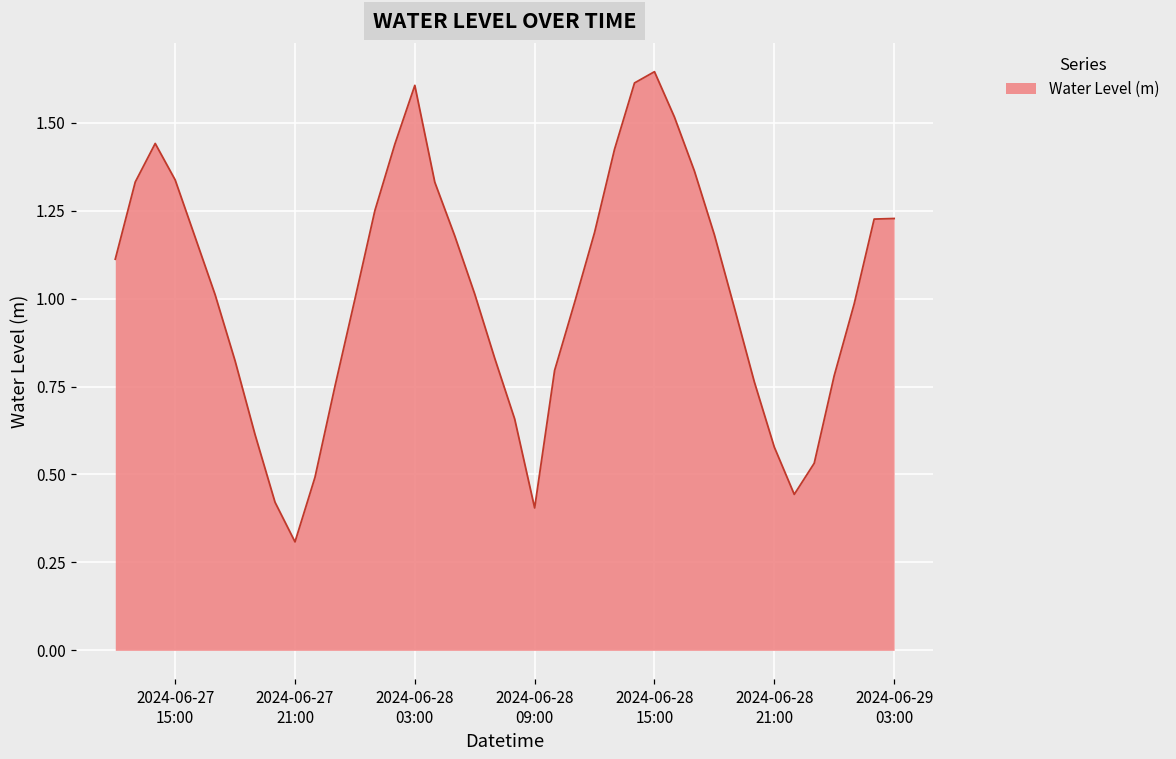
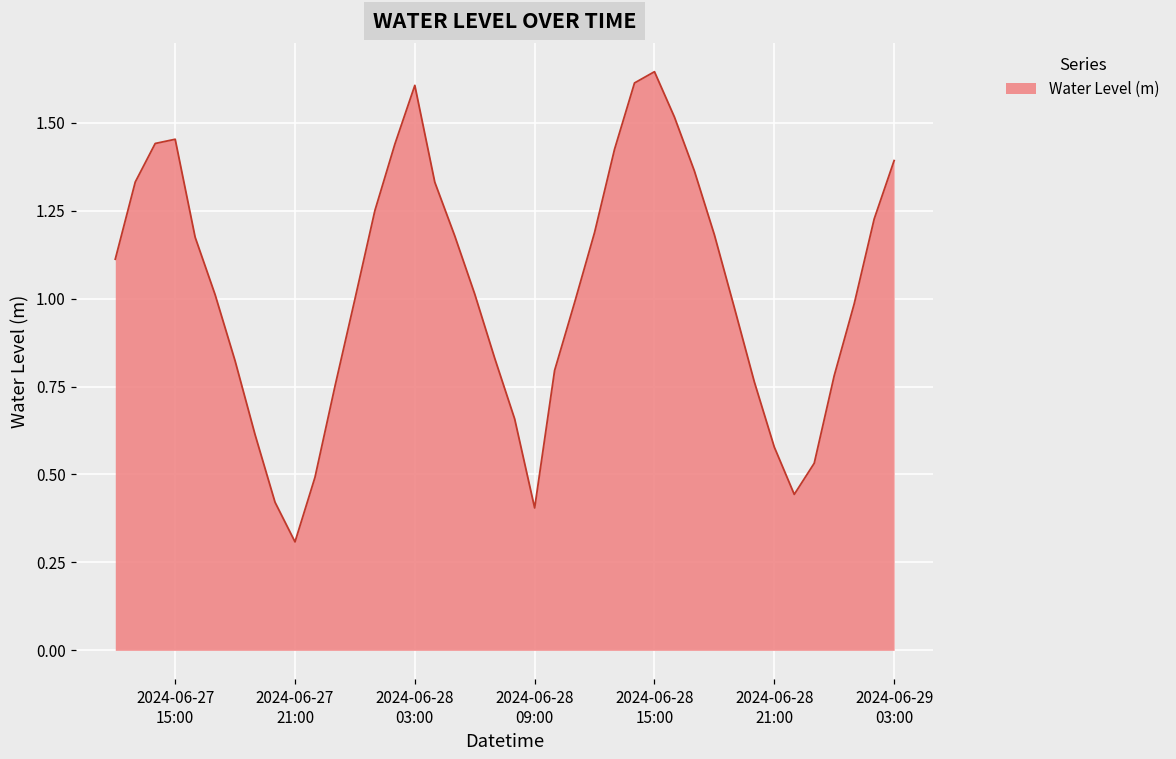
2024-06-27 15:00: 1.34 -> 1.45
2024-06-29 03:00: 1.23 -> 1.39
